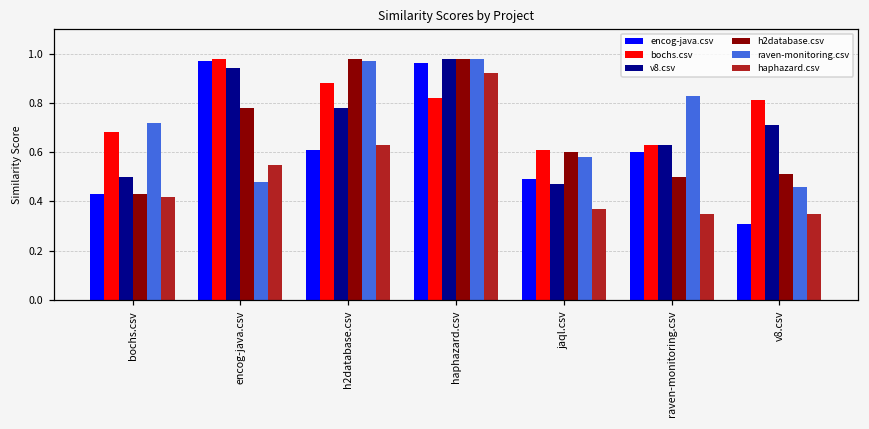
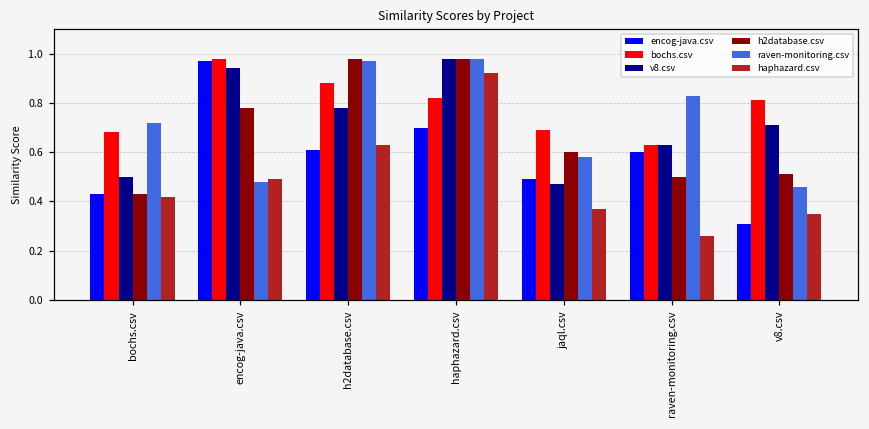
haphazard.csv, encog-java.csv: 0.55 -> 0.49
encog-java.csv, haphazard.csv: 0.96 -> 0.70
bochs.csv, jaql.csv: 0.61 -> 0.69
haphazard.csv, raven-monitoring.csv: 0.35 -> 0.26
